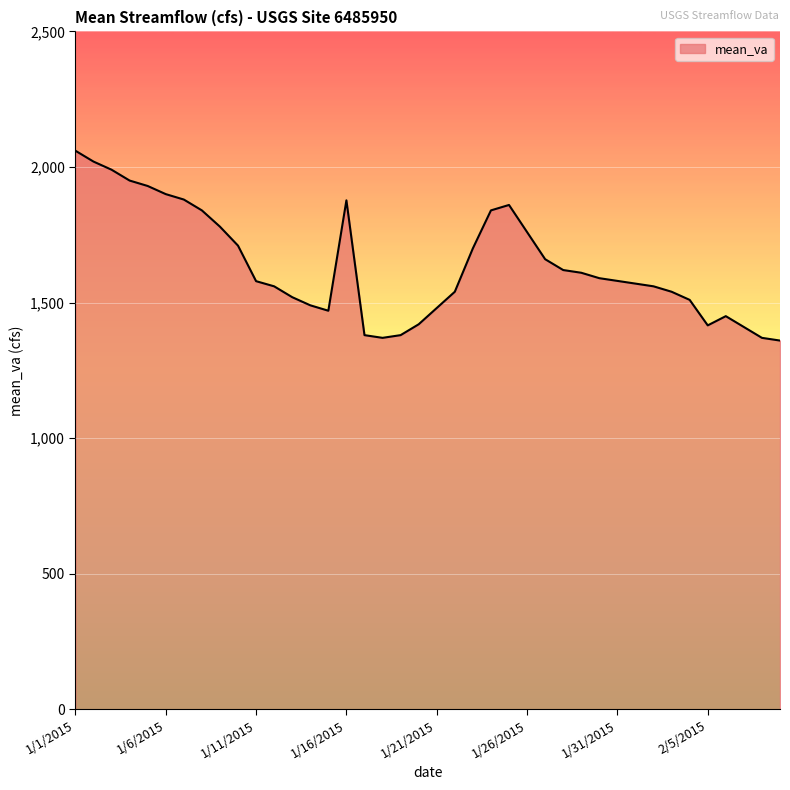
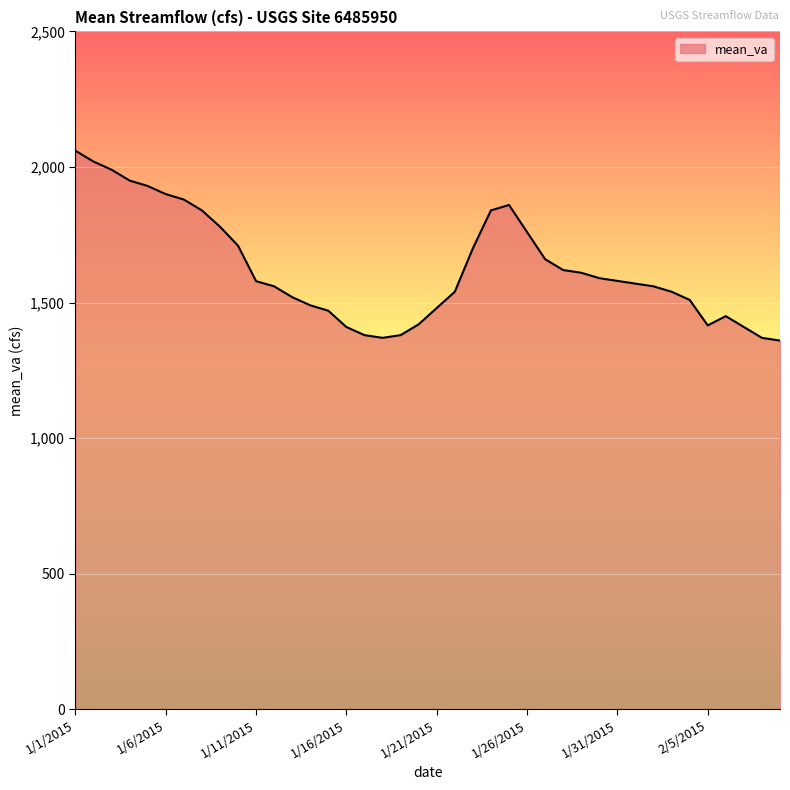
1/16/2015: 1,880 -> 1,410
